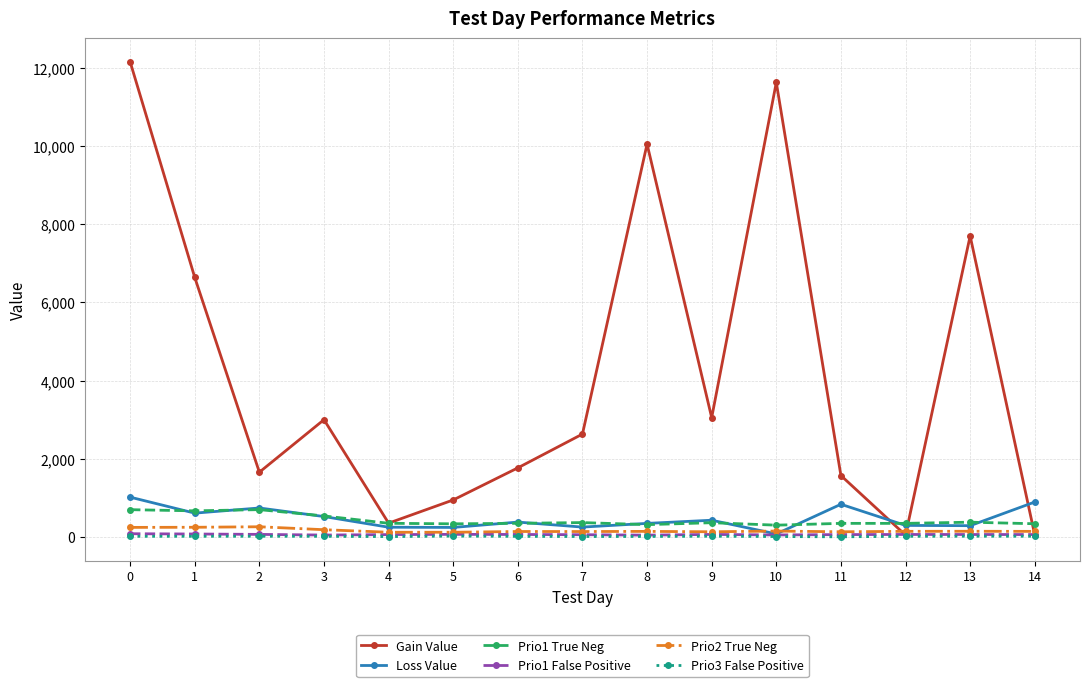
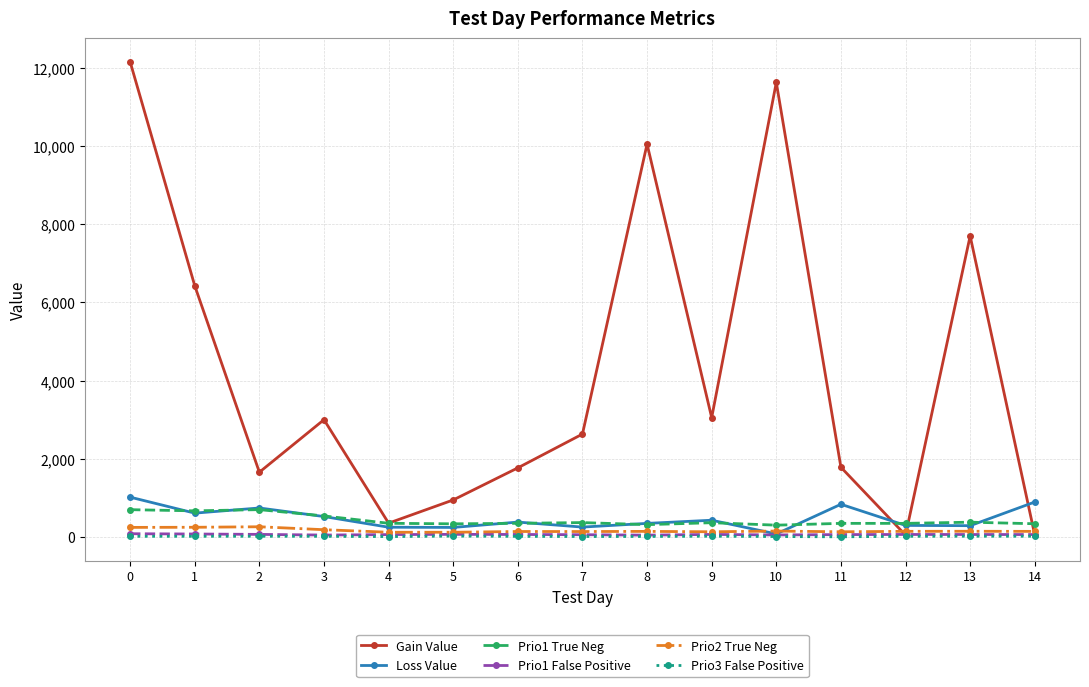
Gain Value, 1: 6,600 -> 6,400
Gain Value, 11: 1,600 -> 1,800
